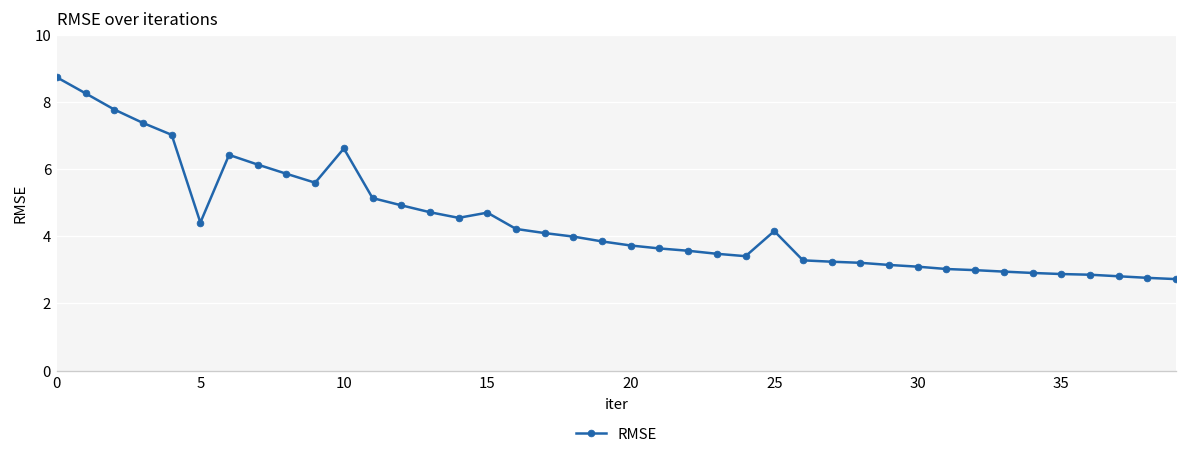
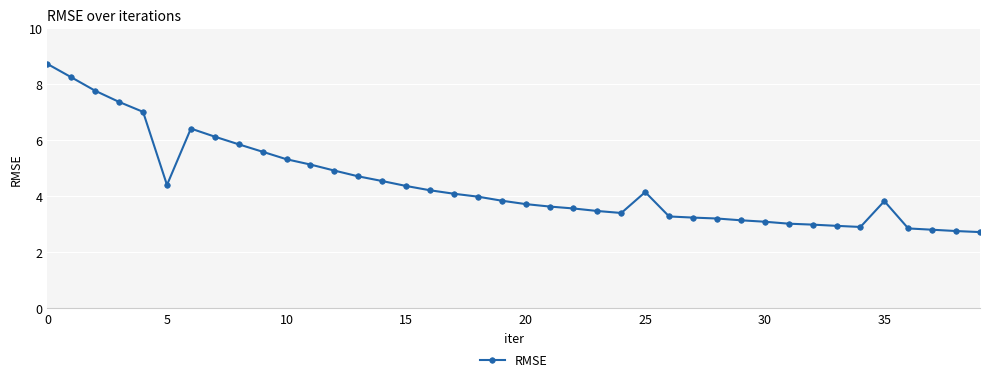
10: 6.6 -> 5.3
15: 4.7 -> 4.4
35: 2.9 -> 3.8
